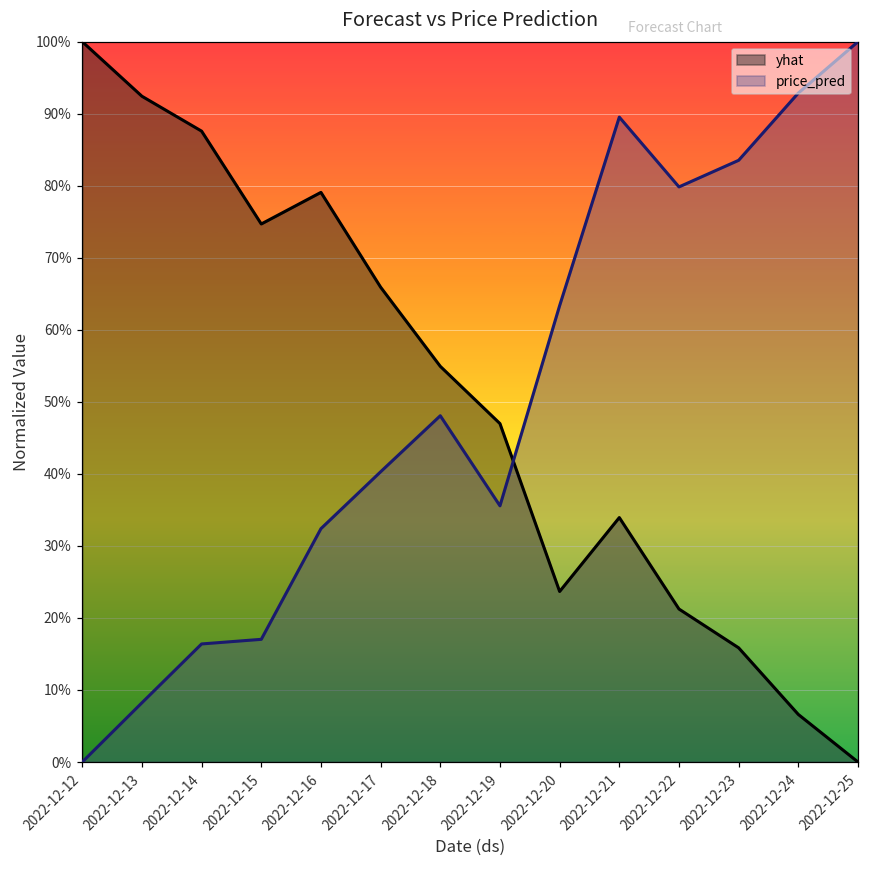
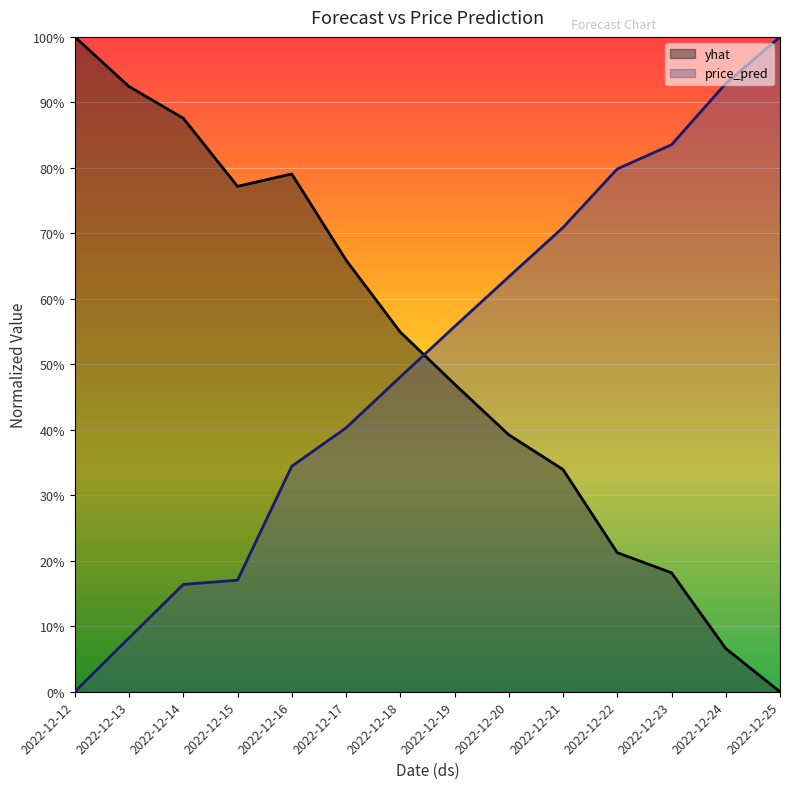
yhat, 2022-12-15: 75% -> 77%
price_pred, 2022-12-16: 32% -> 34%
price_pred, 2022-12-19: 36% -> 56%
yhat, 2022-12-20: 24% -> 39%
price_pred, 2022-12-21: 90% -> 71%
yhat, 2022-12-23: 16% -> 18%
